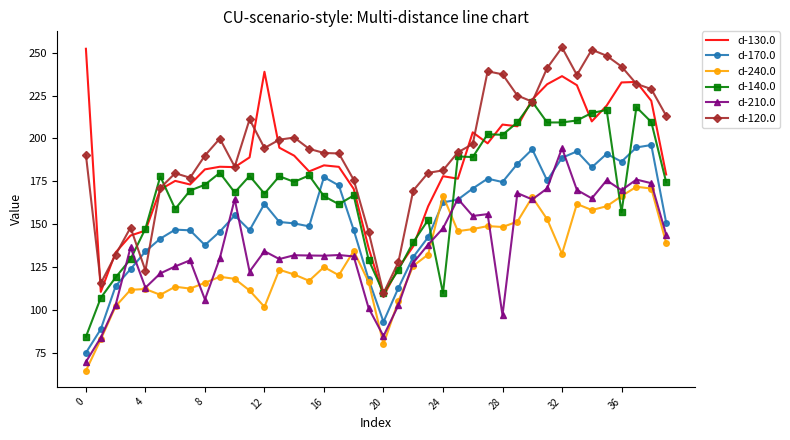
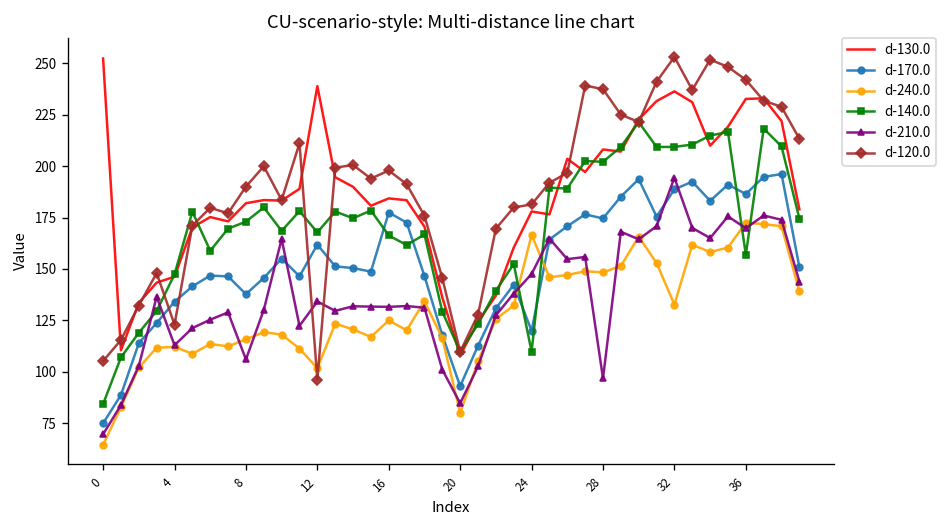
d-120.0, 0: 190 -> 105
d-120.0, 12: 194 -> 96
d-120.0, 16: 192 -> 198
d-170.0, 24: 163 -> 120
d-240.0, 36: 166 -> 173
